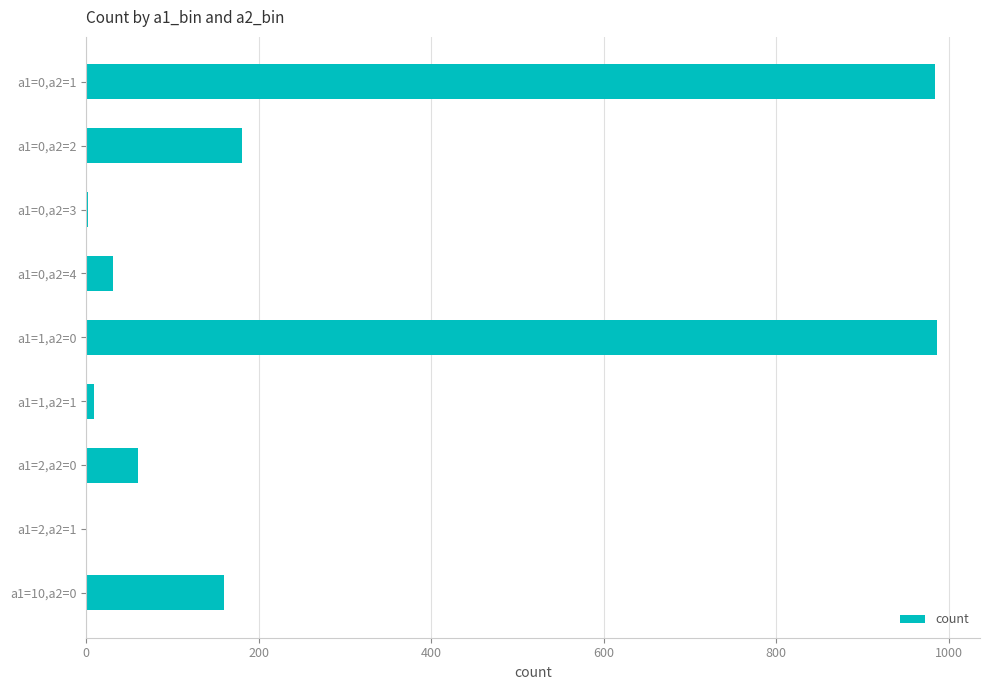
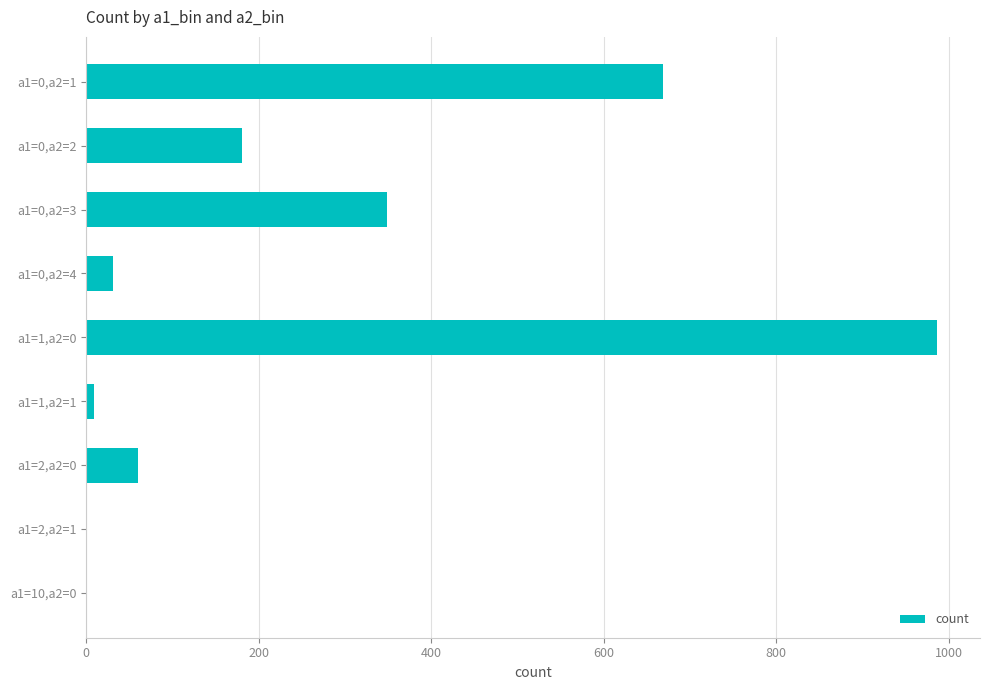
a1=0,a2=1: 980 -> 670
a1=0,a2=3: 0 -> 350
a1=10,a2=0: 160 -> 0
